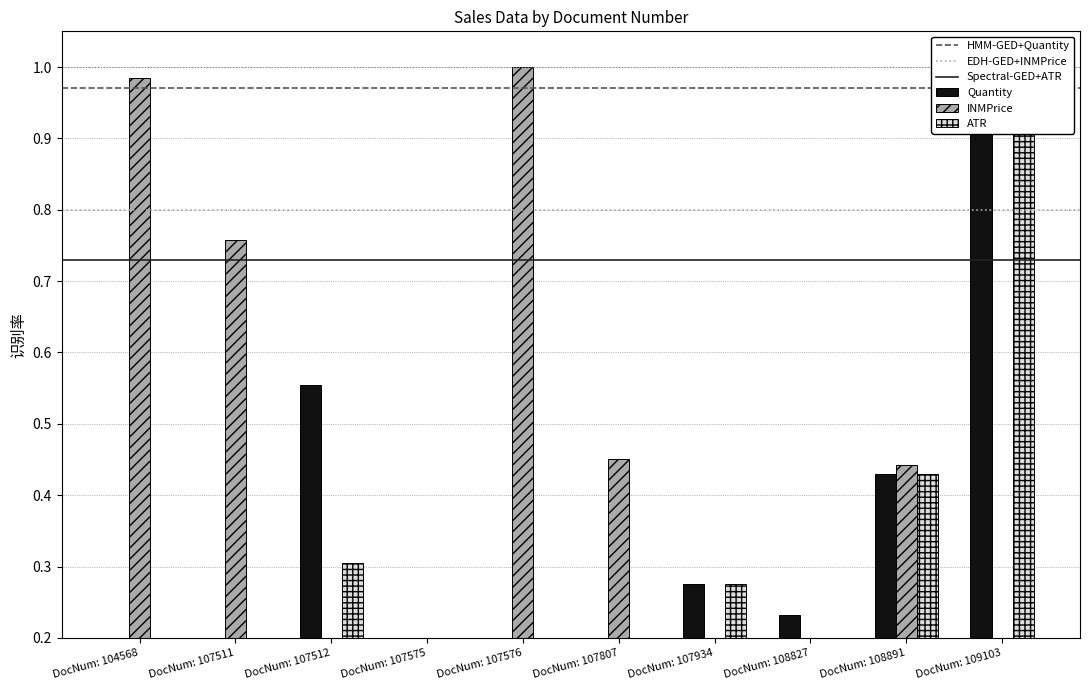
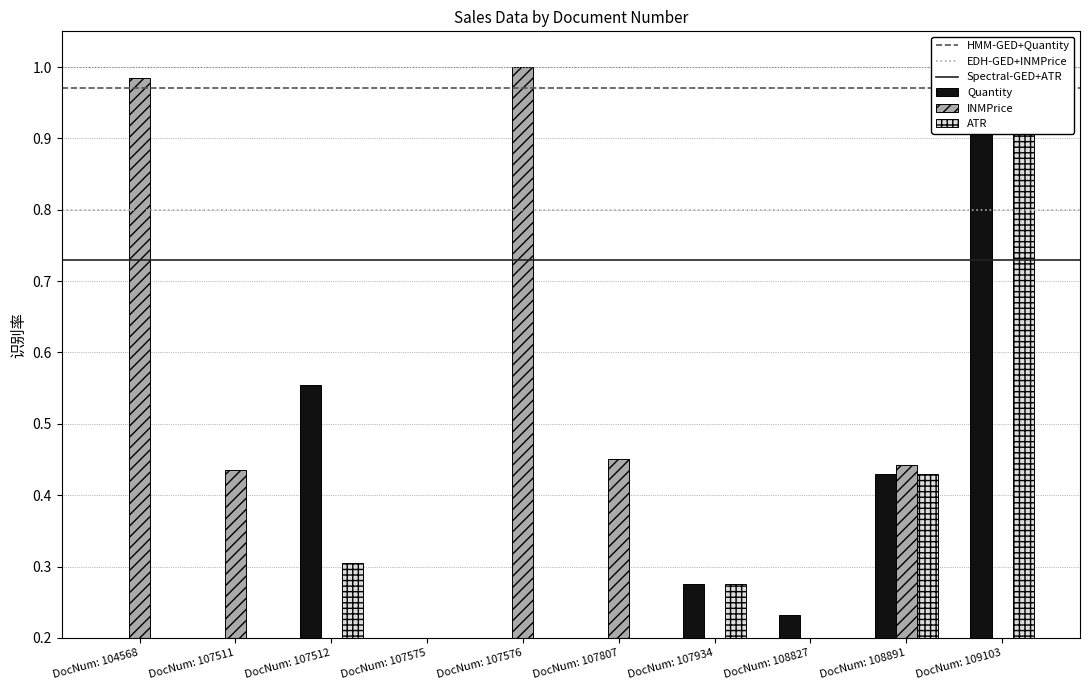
INMPrice, DocNum: 107511: 0.76 -> 0.44
